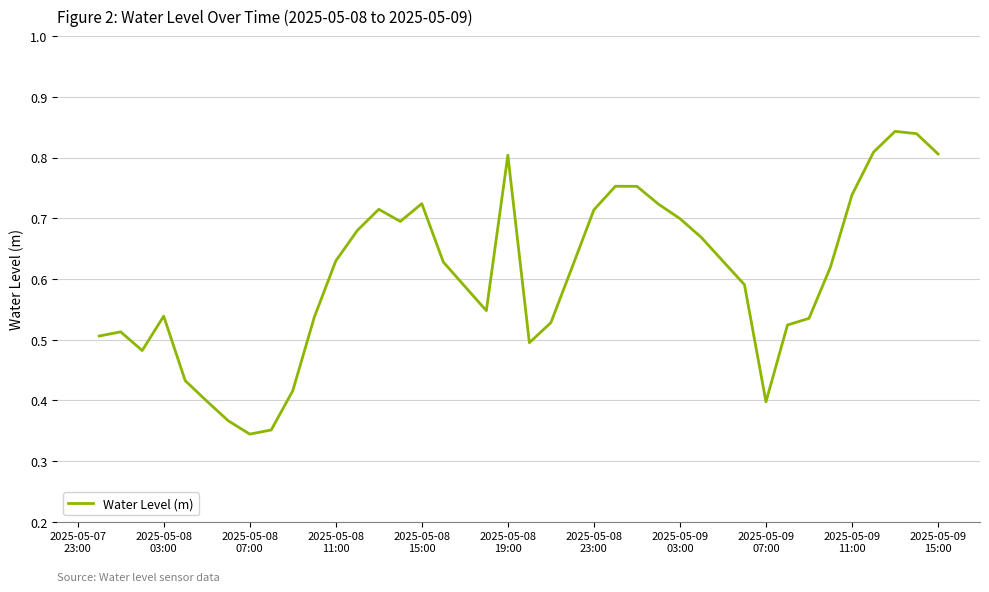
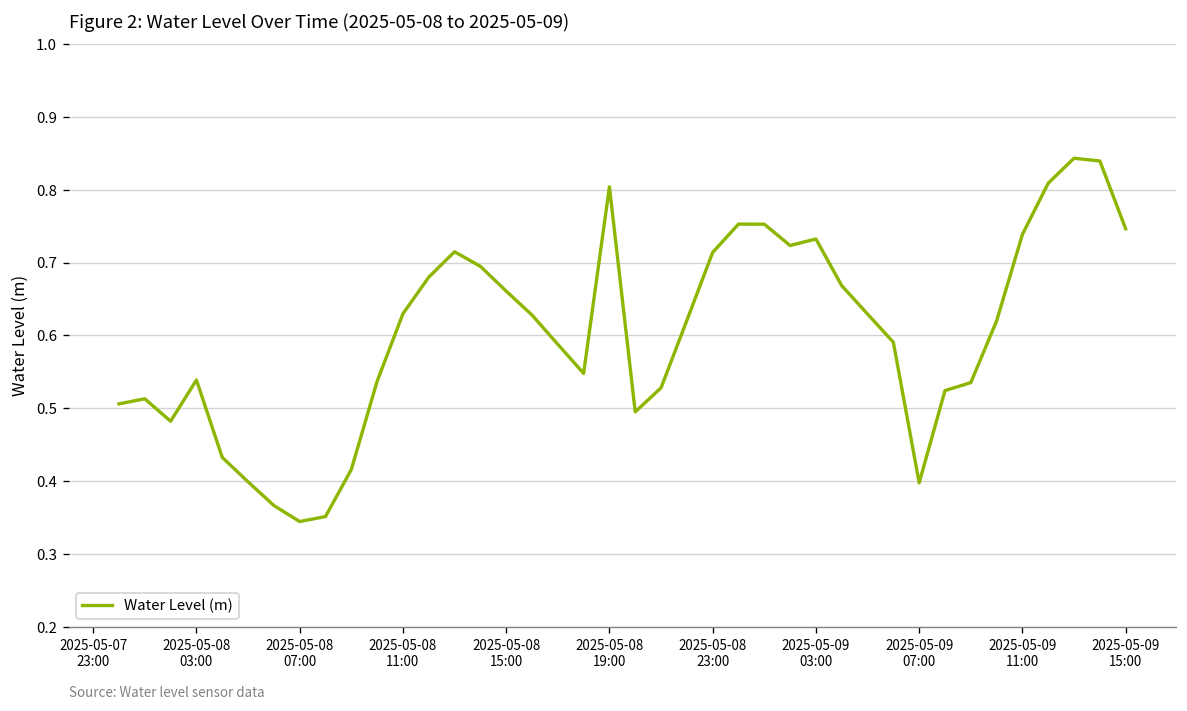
2025-05-08 15:00: 0.72 -> 0.66
2025-05-09 03:00: 0.70 -> 0.73
2025-05-09 15:00: 0.81 -> 0.75
